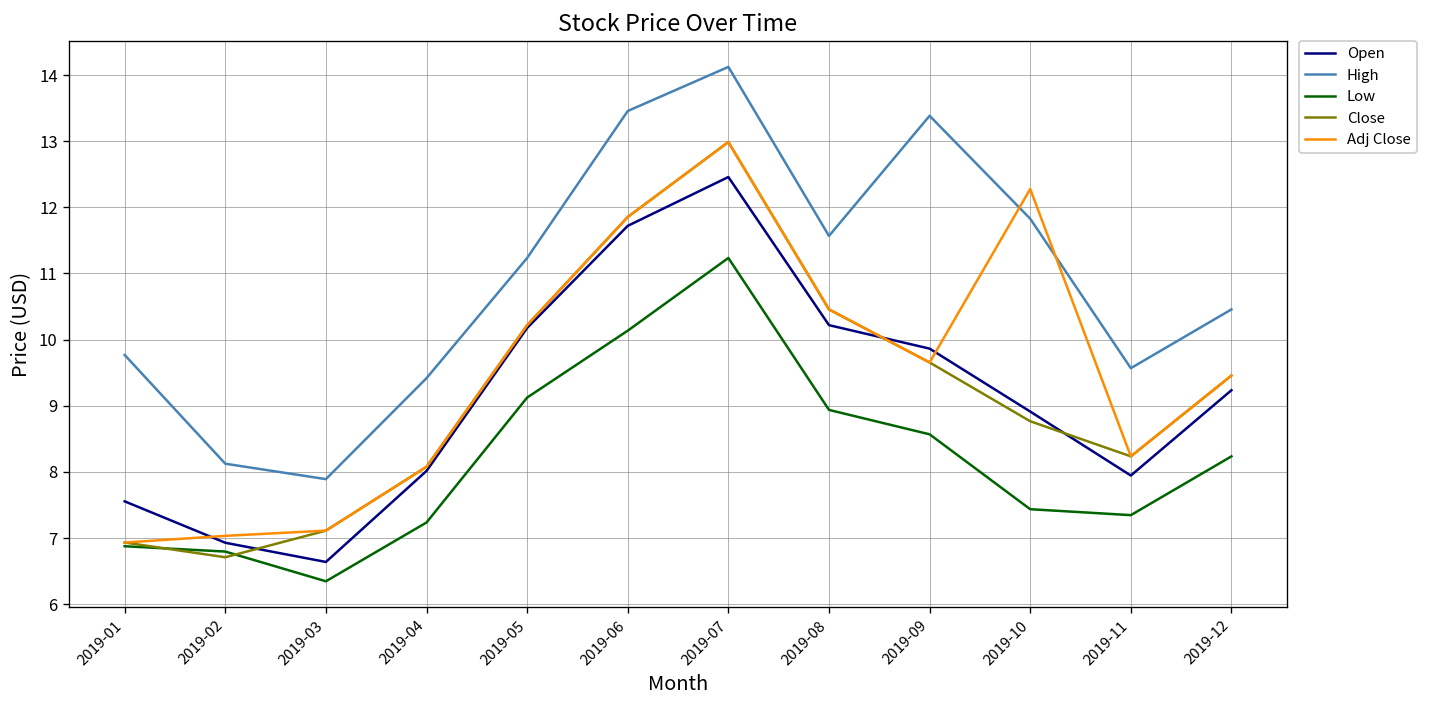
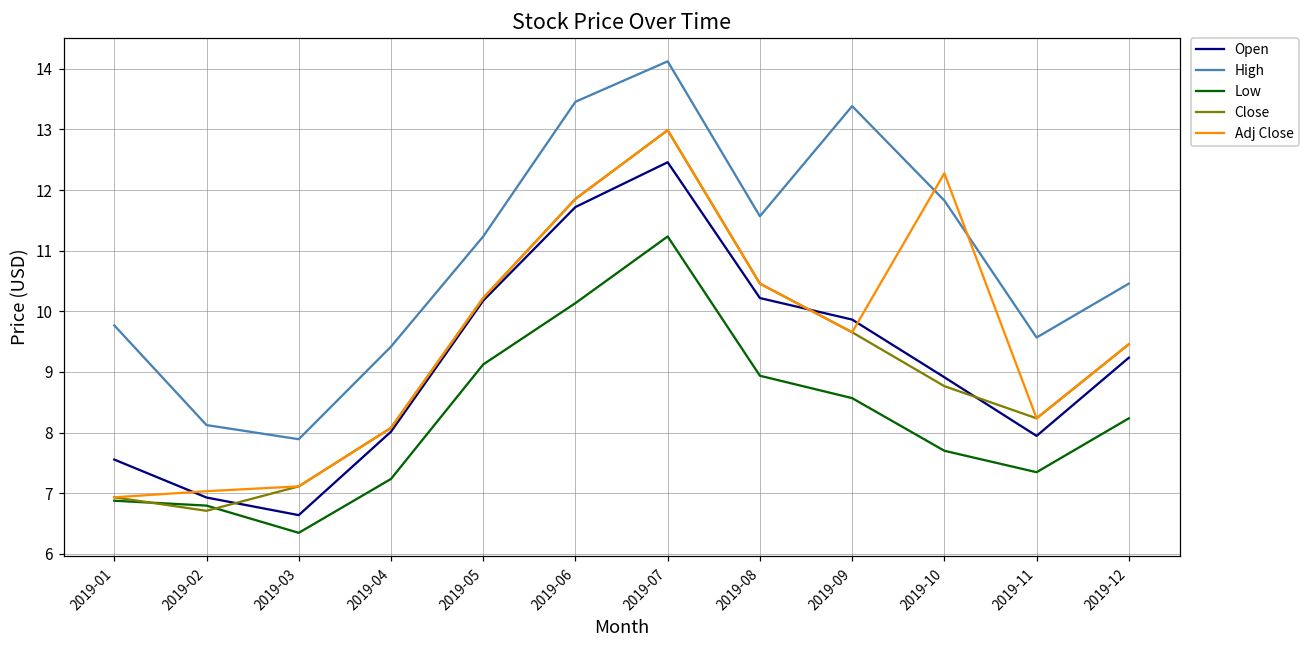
Low, 2019-10: 7.4 -> 7.7
